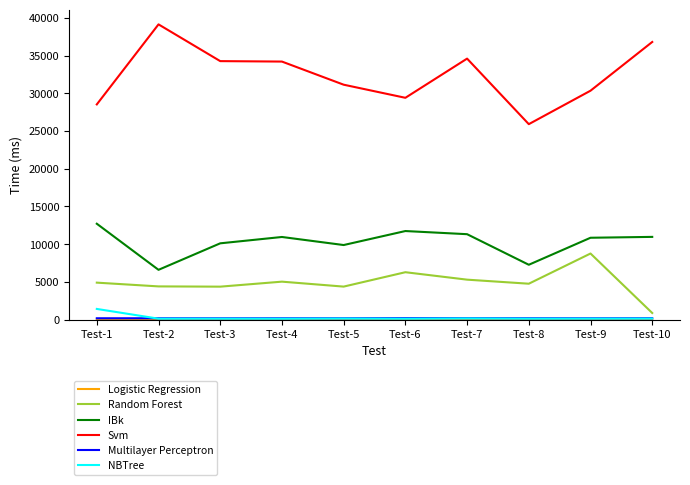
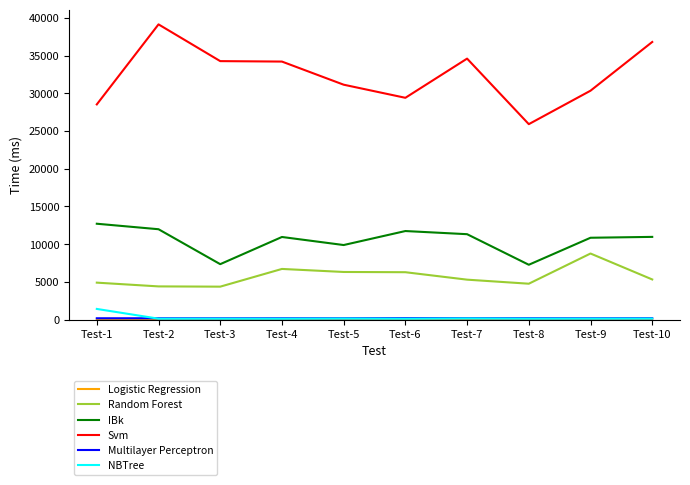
IBk, Test-2: 7000 -> 12000
IBk, Test-3: 10000 -> 7000
Random Forest, Test-4: 5000 -> 7000
Random Forest, Test-5: 4000 -> 6000
Random Forest, Test-10: 1000 -> 5000
